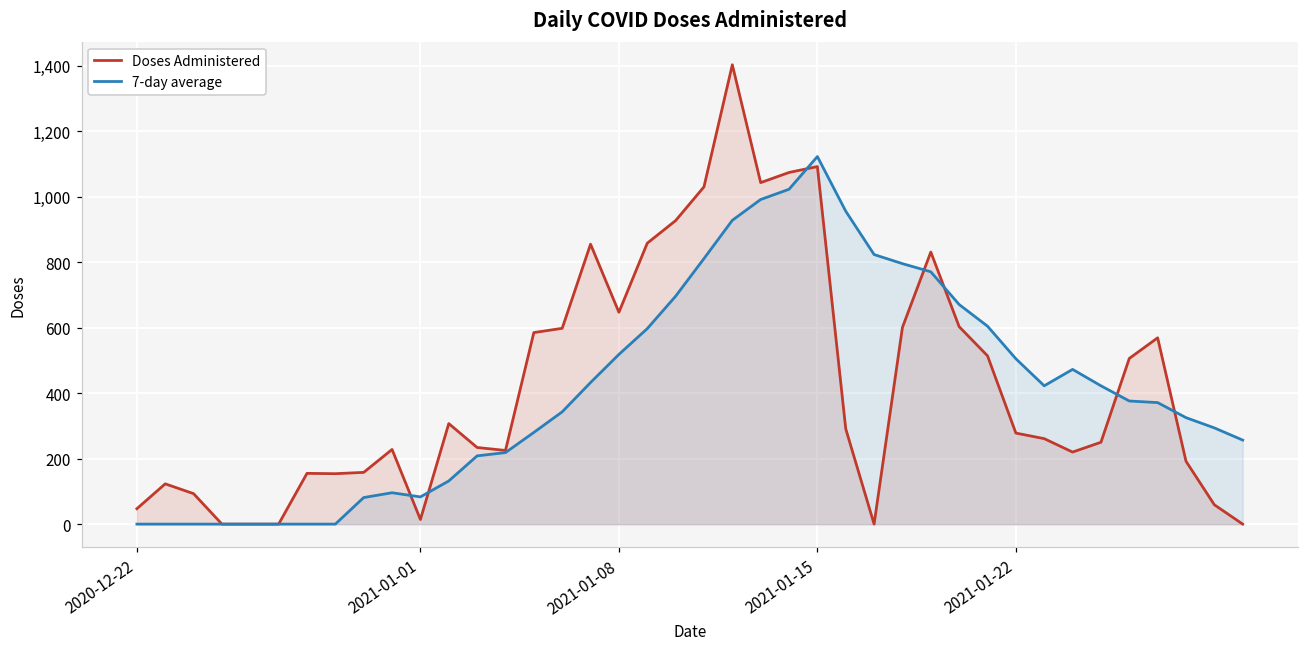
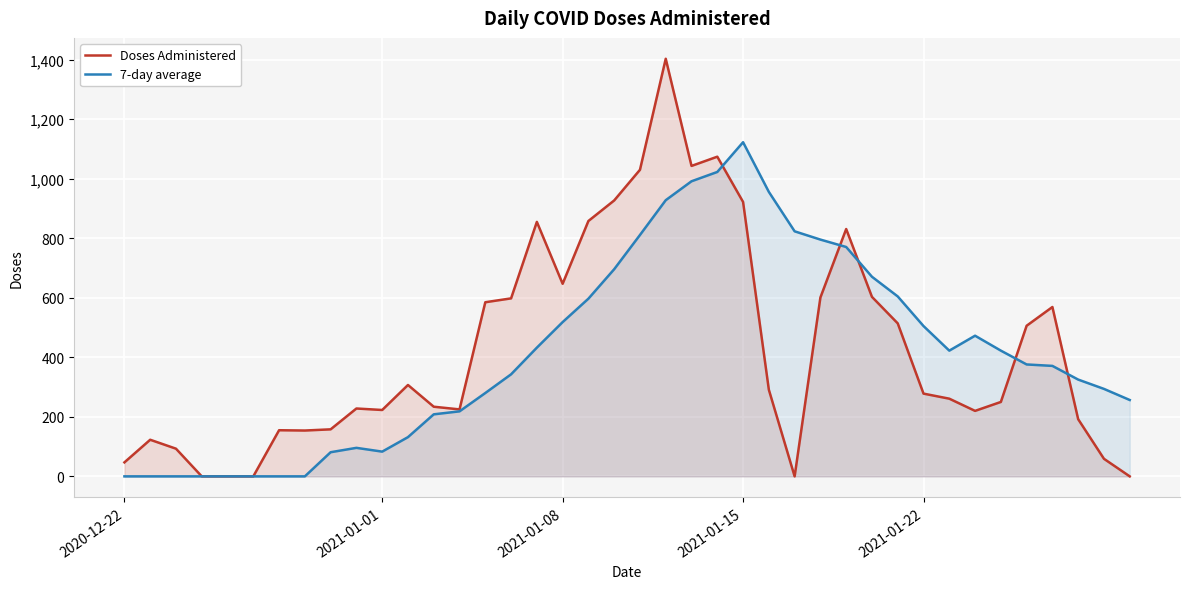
Doses Administered, 2021-01-01: 10 -> 220
Doses Administered, 2021-01-15: 1,090 -> 920
